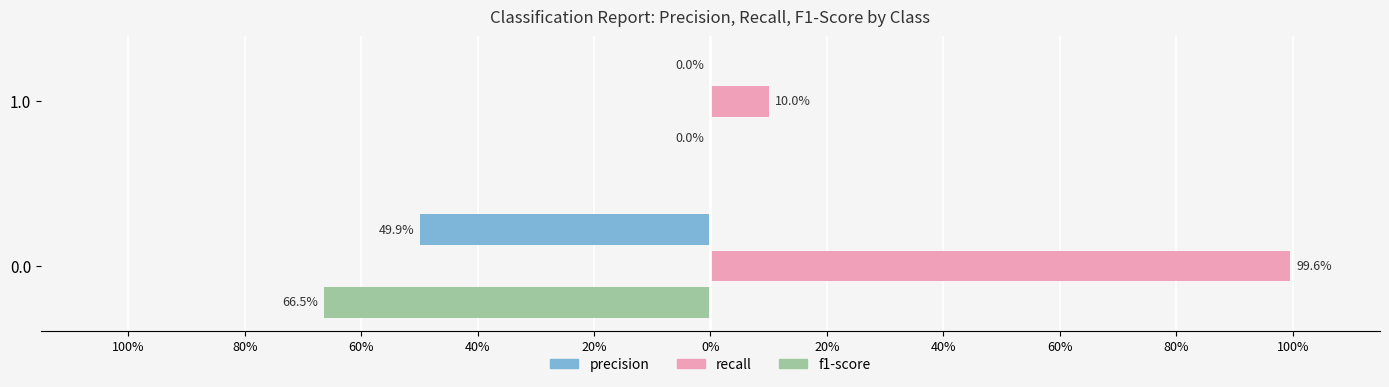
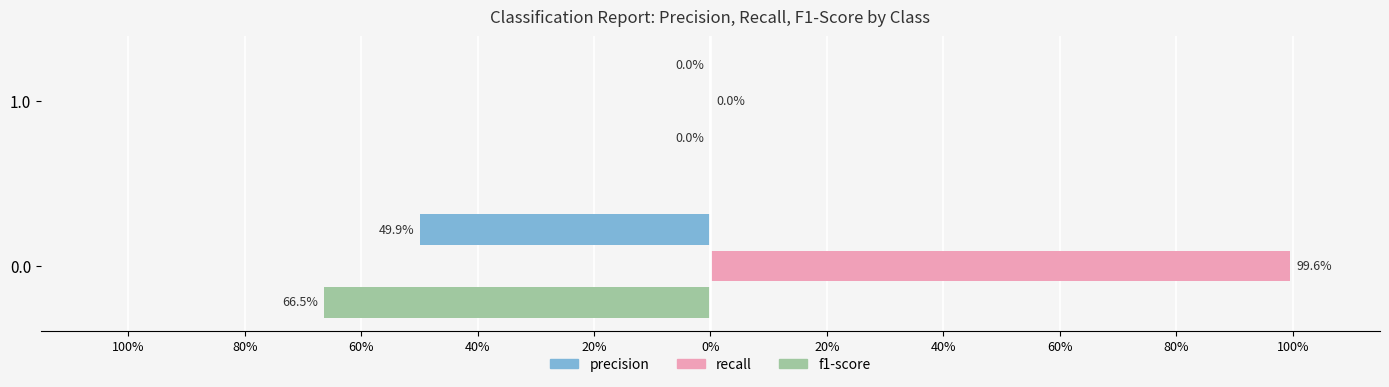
recall, 1.0: 10.0% -> 0.0%
